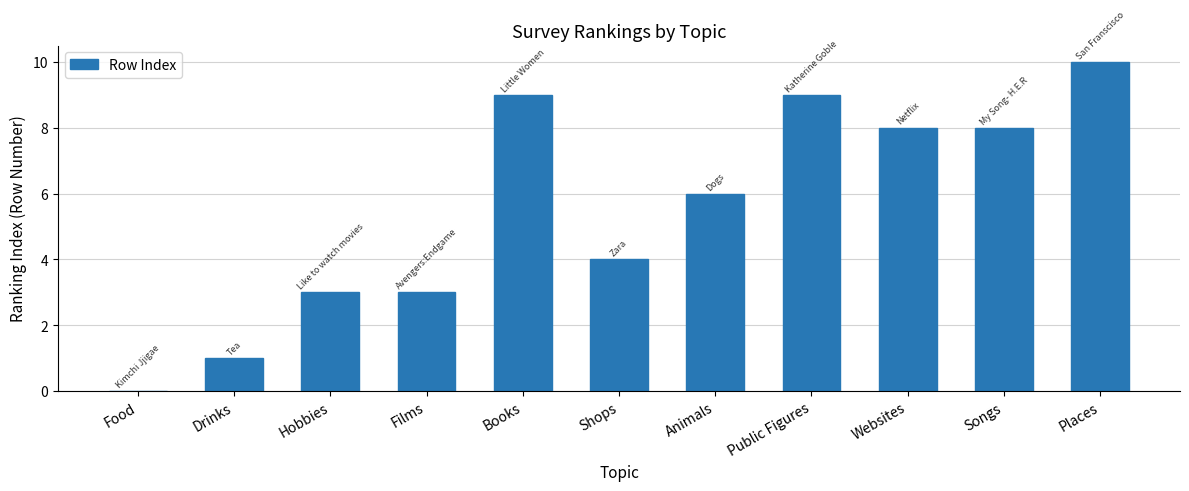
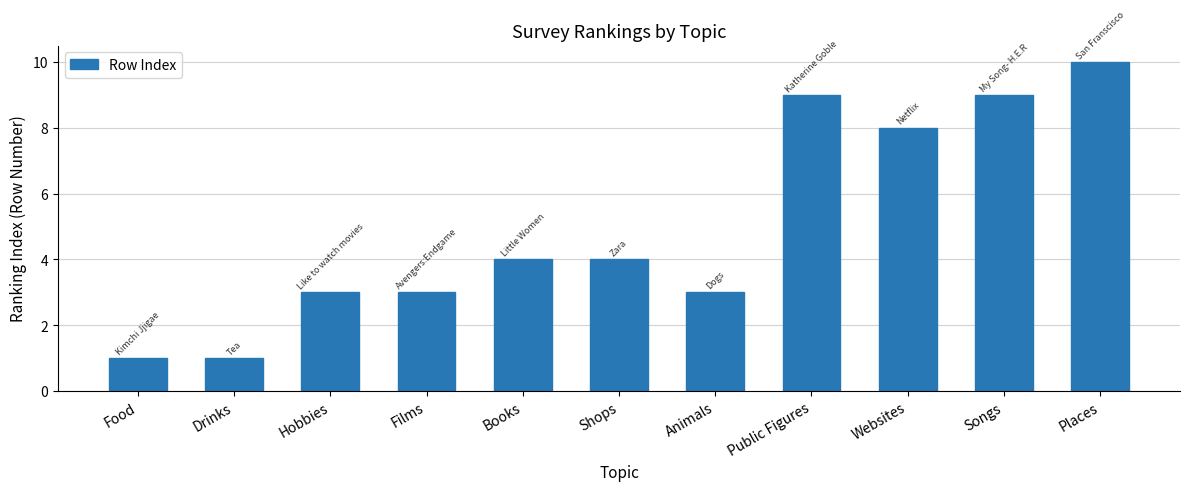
Food: 0 -> 1
Books: 9 -> 4
Animals: 6 -> 3
Songs: 8 -> 9
